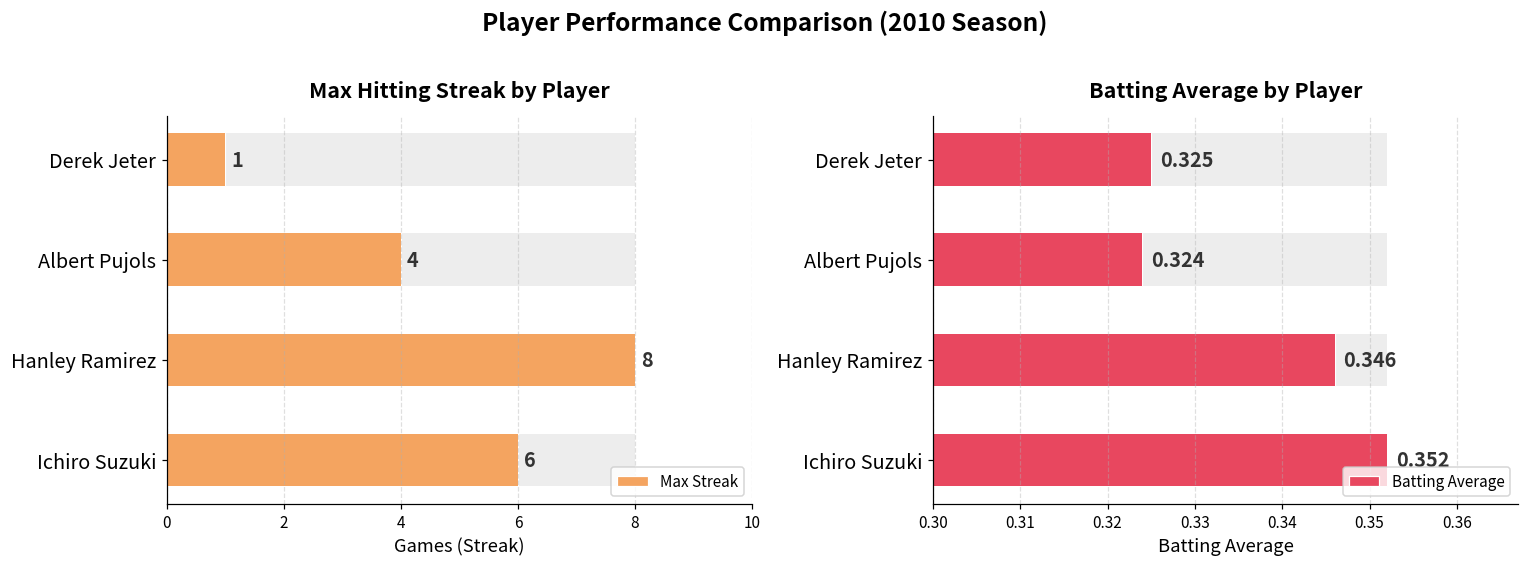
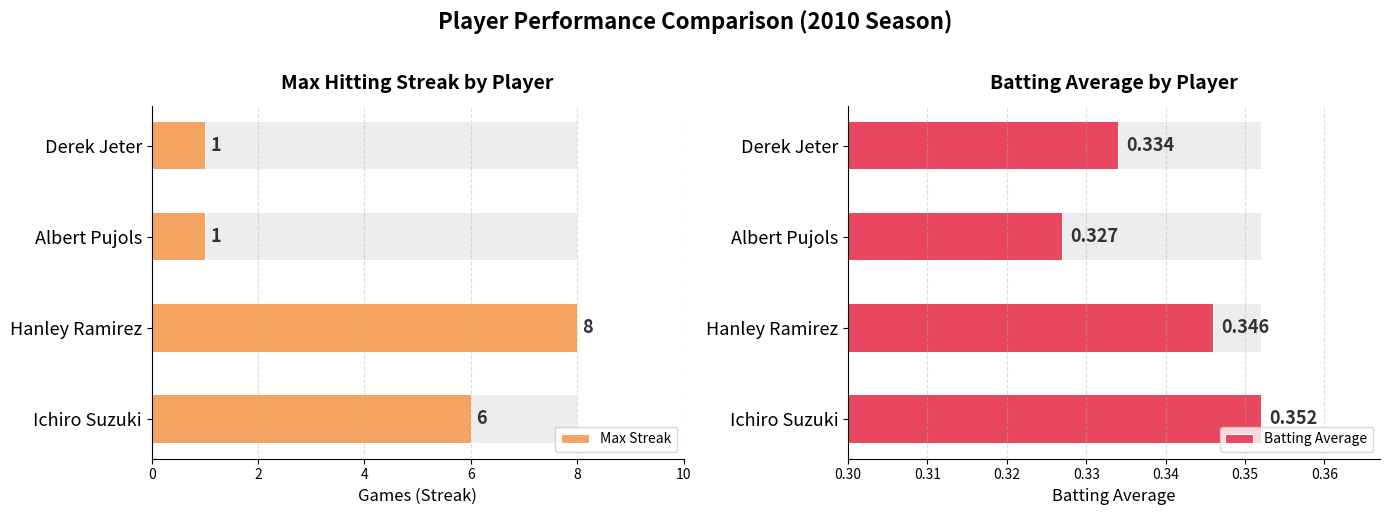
Max Hitting Streak by Player, Max Streak, Albert Pujols: 4 -> 1
Batting Average by Player, Batting Average, Derek Jeter: 0.325 -> 0.334
Batting Average by Player, Batting Average, Albert Pujols: 0.324 -> 0.327
